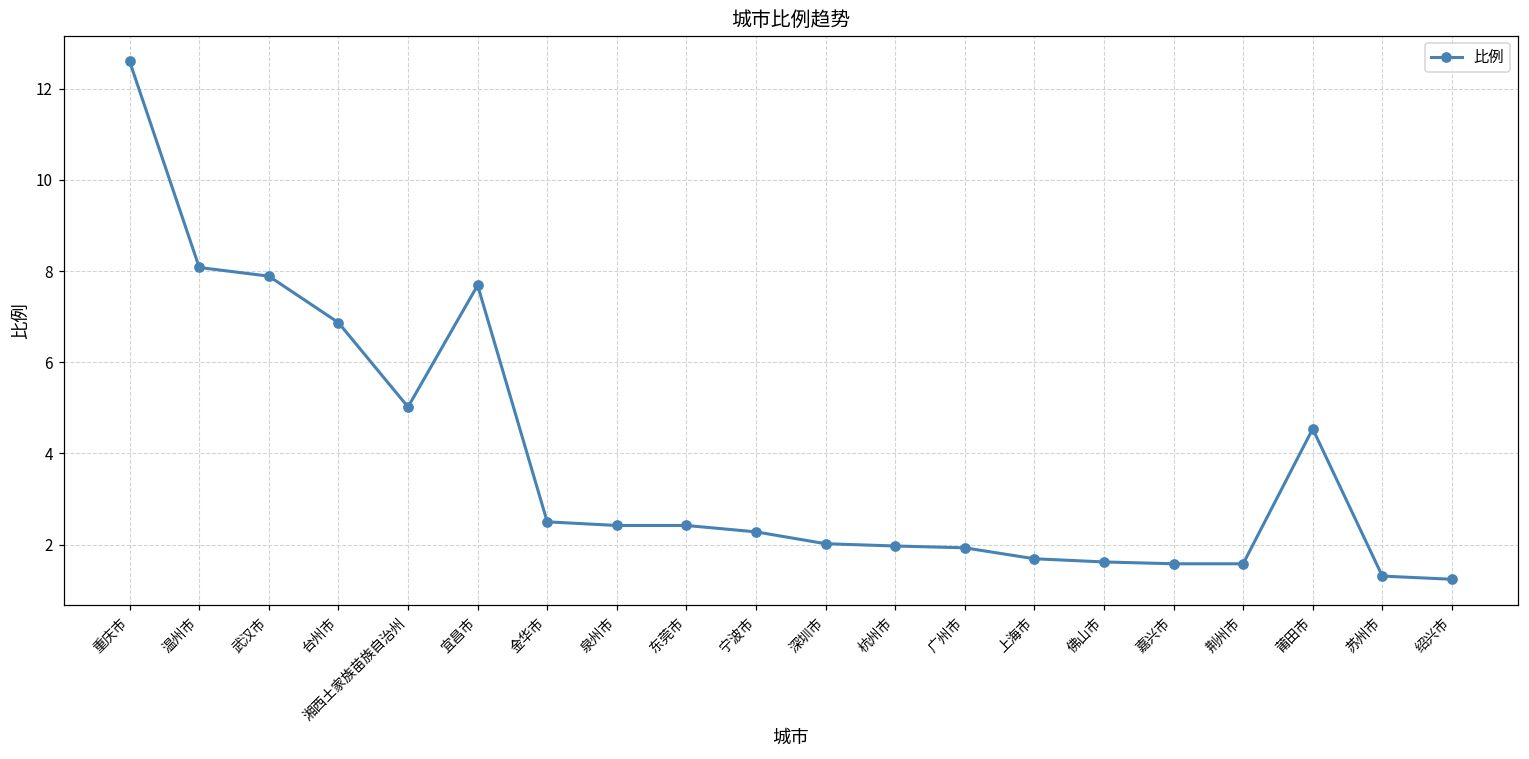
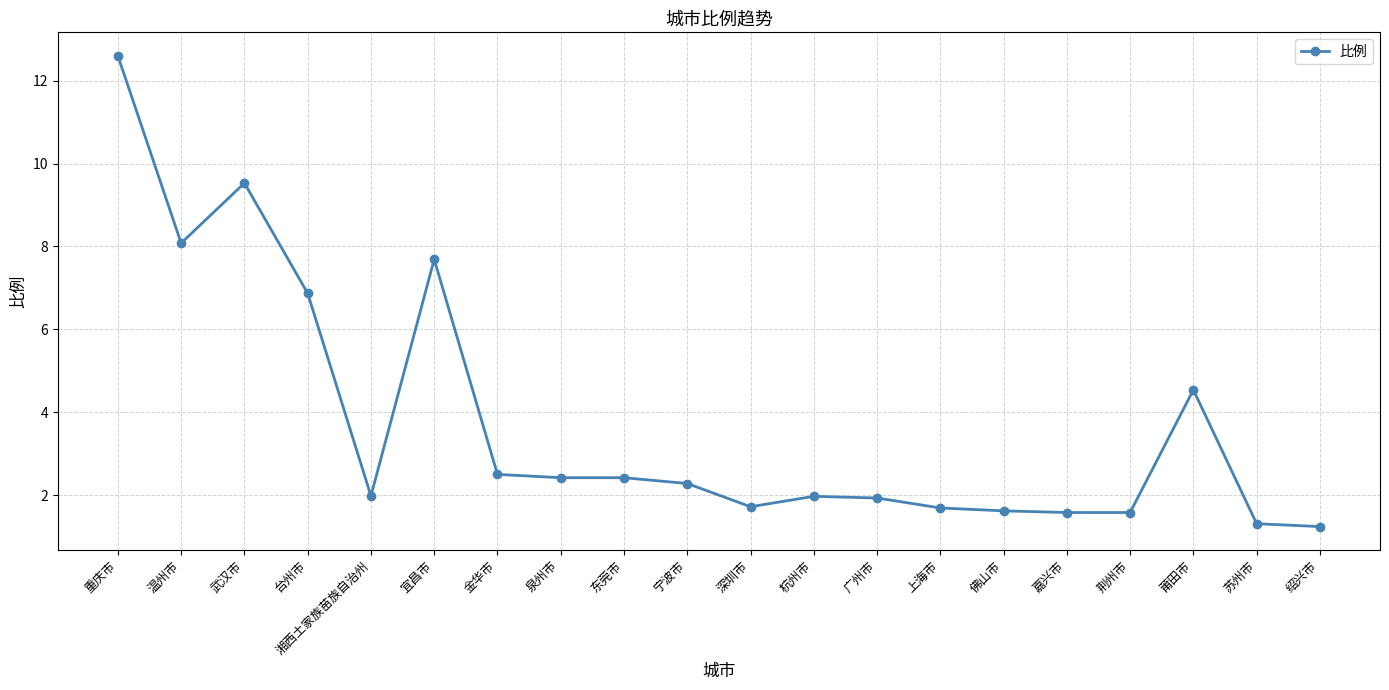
武汉市: 7.9 -> 9.5
湘西土家族苗族自治州: 5.0 -> 2.0
深圳市: 2.0 -> 1.7
